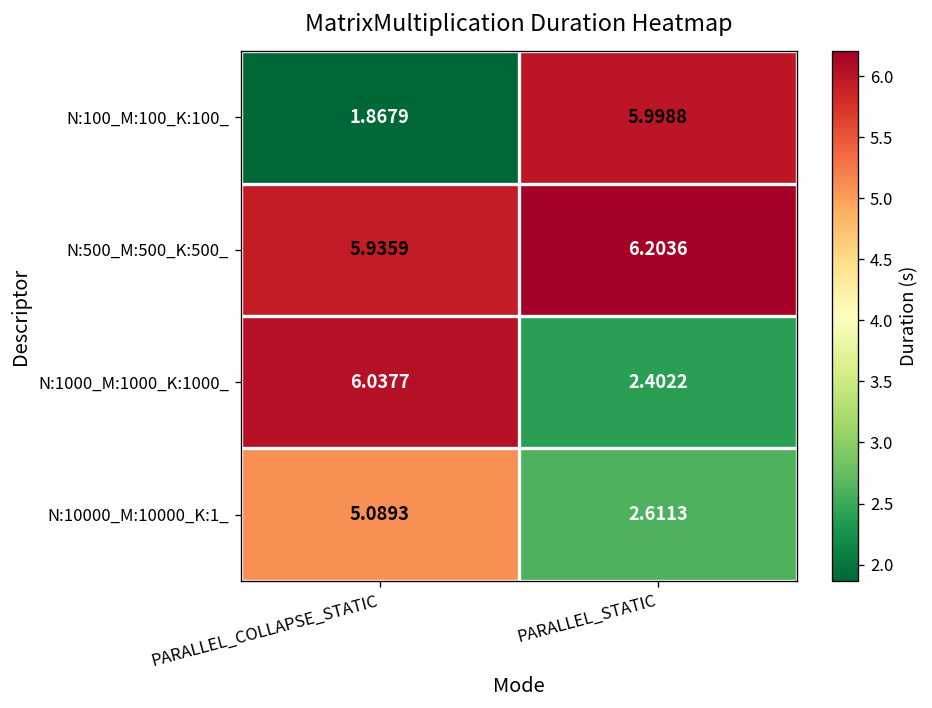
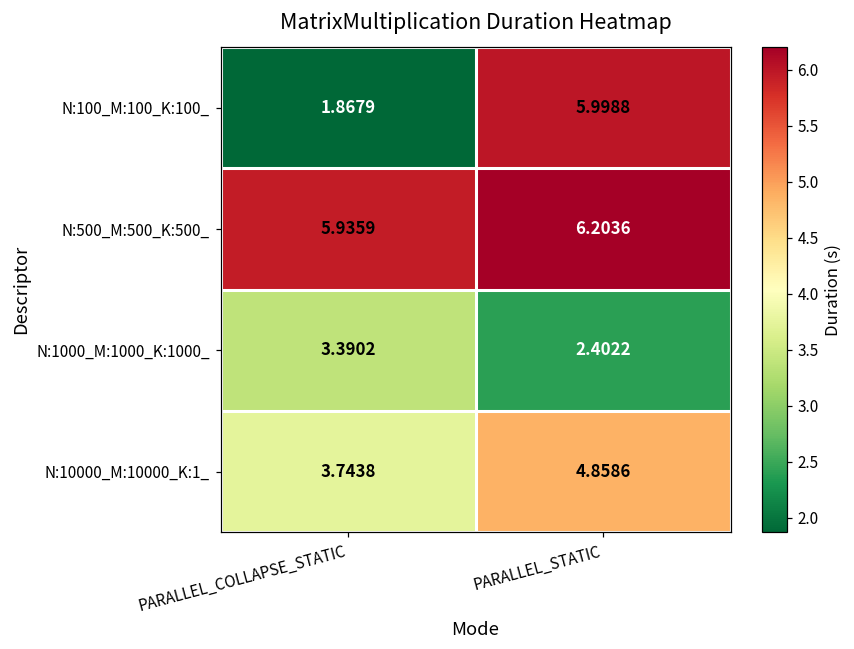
N:1000_M:1000_K:1000_, PARALLEL_COLLAPSE_STATIC: 6.0377 -> 3.3902
N:10000_M:10000_K:1_, PARALLEL_COLLAPSE_STATIC: 5.0893 -> 3.7438
N:10000_M:10000_K:1_, PARALLEL_STATIC: 2.6113 -> 4.8586
